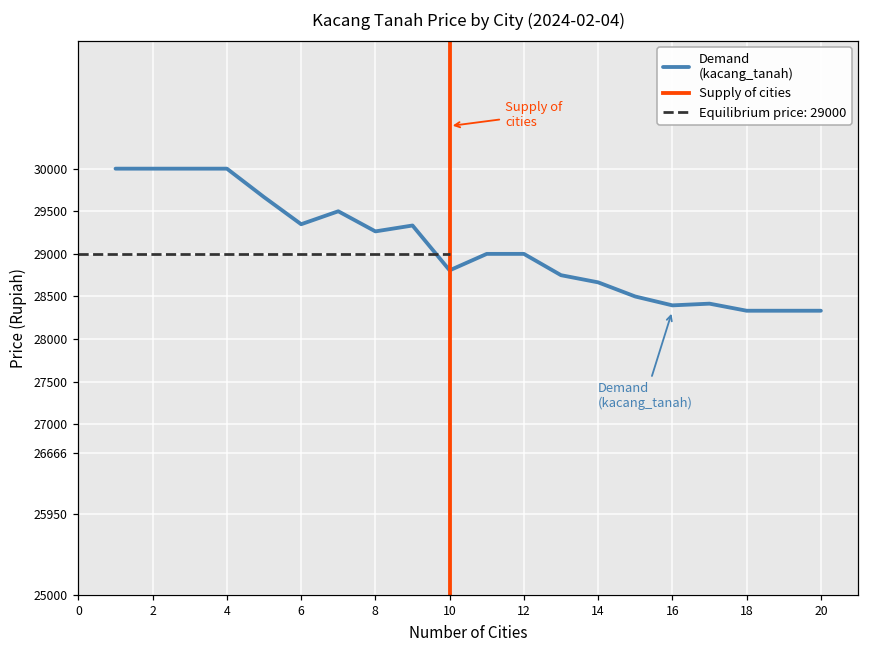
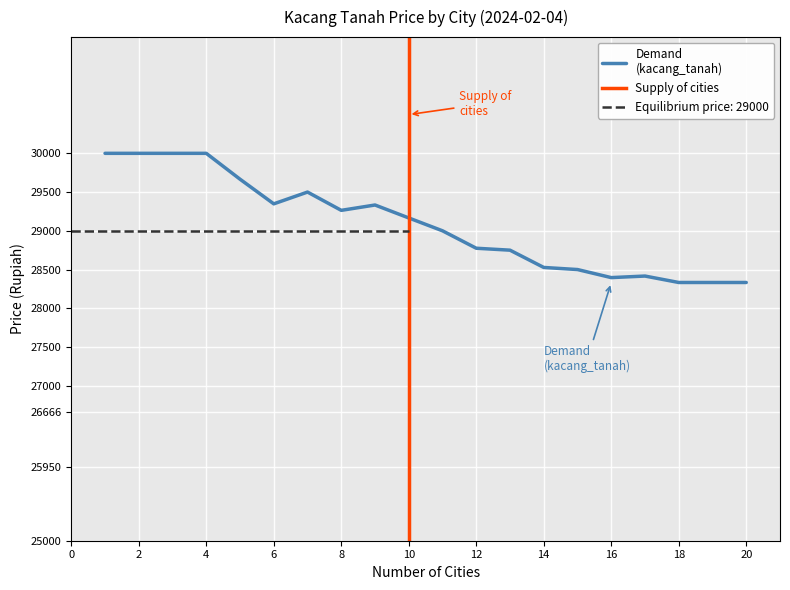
Demand (kacang_tanah), 10: 28800 -> 29200
Demand (kacang_tanah), 12: 29000 -> 28800
Demand (kacang_tanah), 14: 28700 -> 28500
